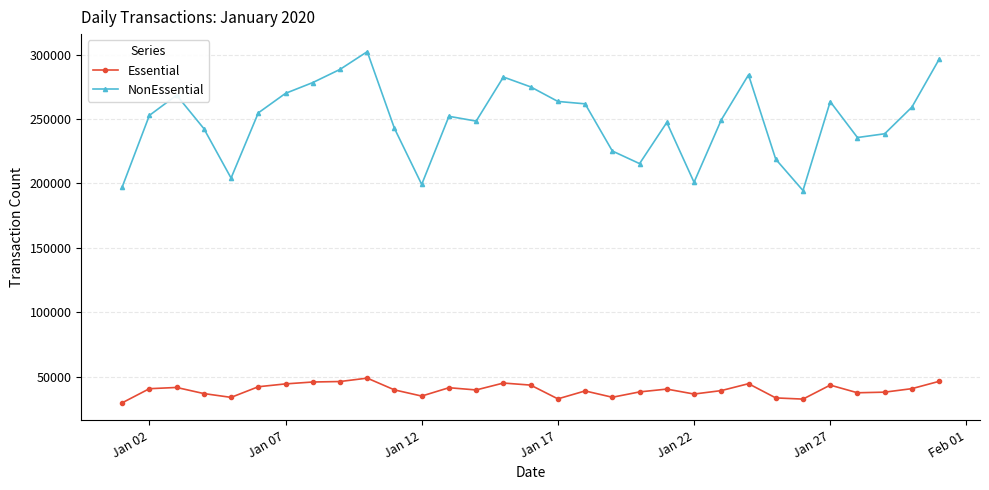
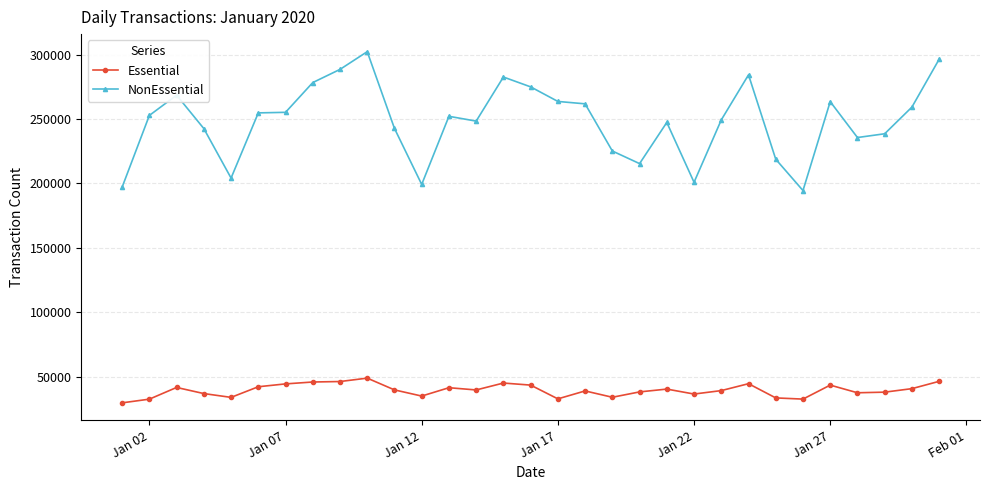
Essential, Jan 02: 41000 -> 32000
NonEssential, Jan 07: 270000 -> 255000
